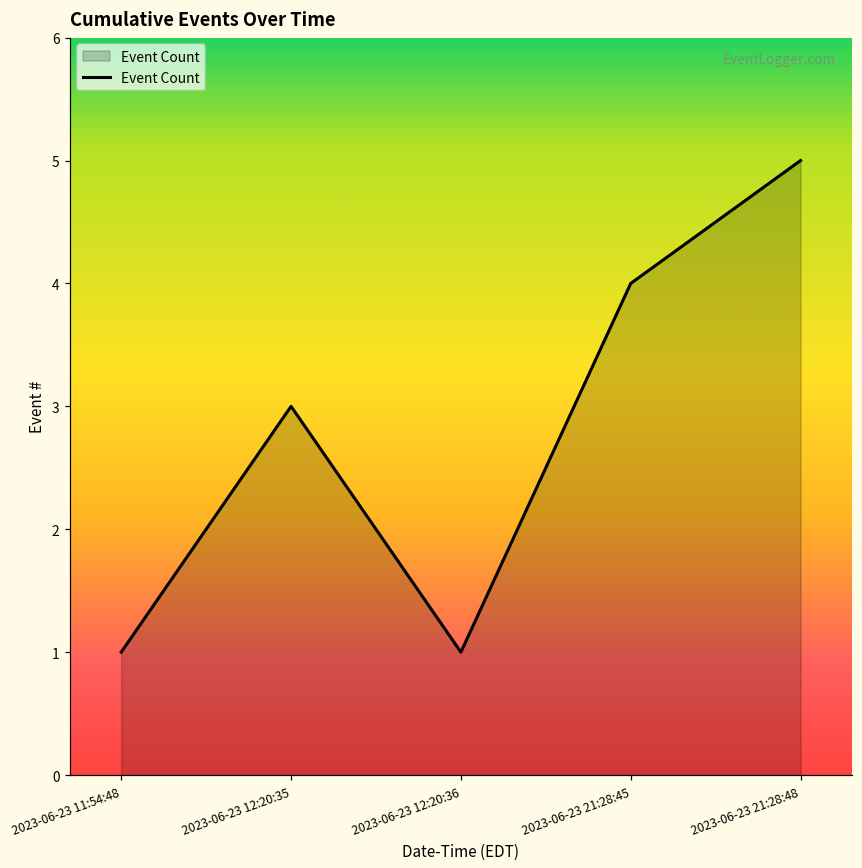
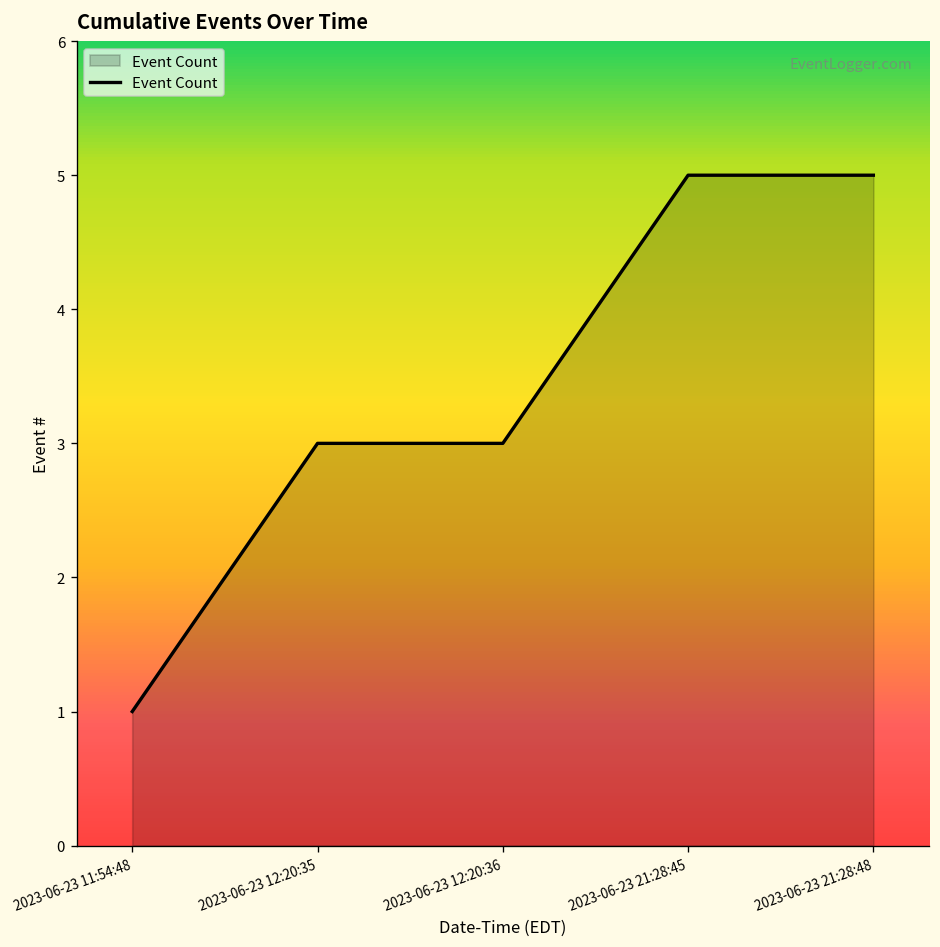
2023-06-23 12:20:36: 1 -> 3
2023-06-23 21:28:45: 4 -> 5
